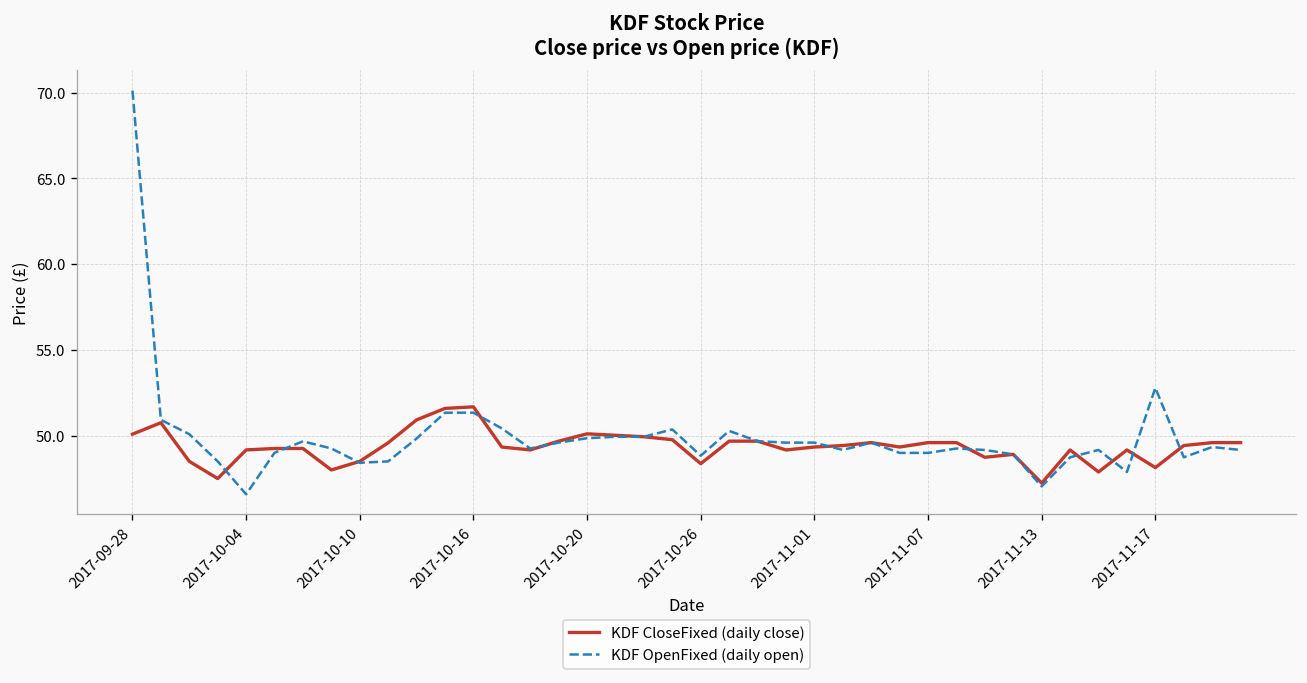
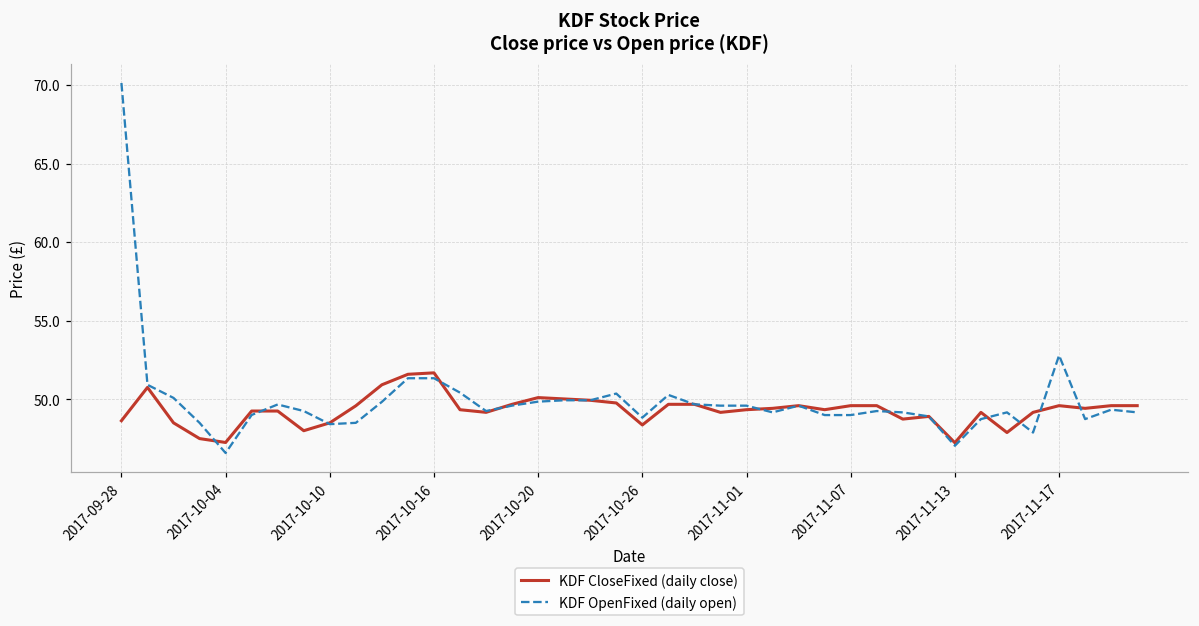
KDF CloseFixed (daily close), 2017-09-28: 50.1 -> 48.6
KDF CloseFixed (daily close), 2017-10-04: 49.2 -> 47.3
KDF CloseFixed (daily close), 2017-11-17: 48.1 -> 49.6
